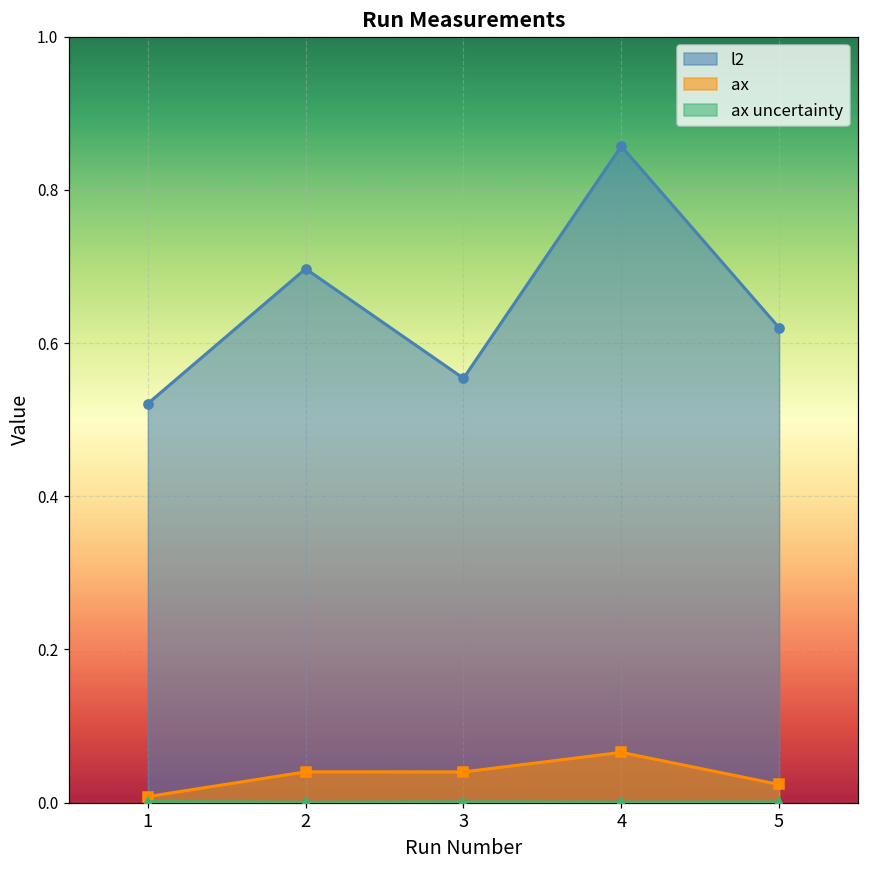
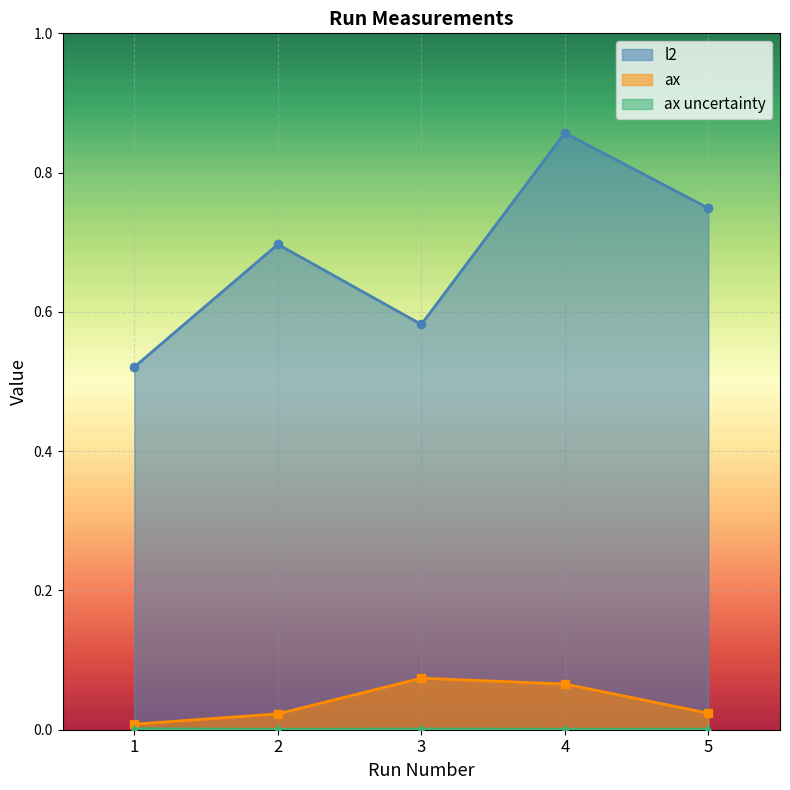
ax, 2: 0.04 -> 0.02
l2, 3: 0.55 -> 0.58
ax, 3: 0.04 -> 0.07
l2, 5: 0.62 -> 0.75
